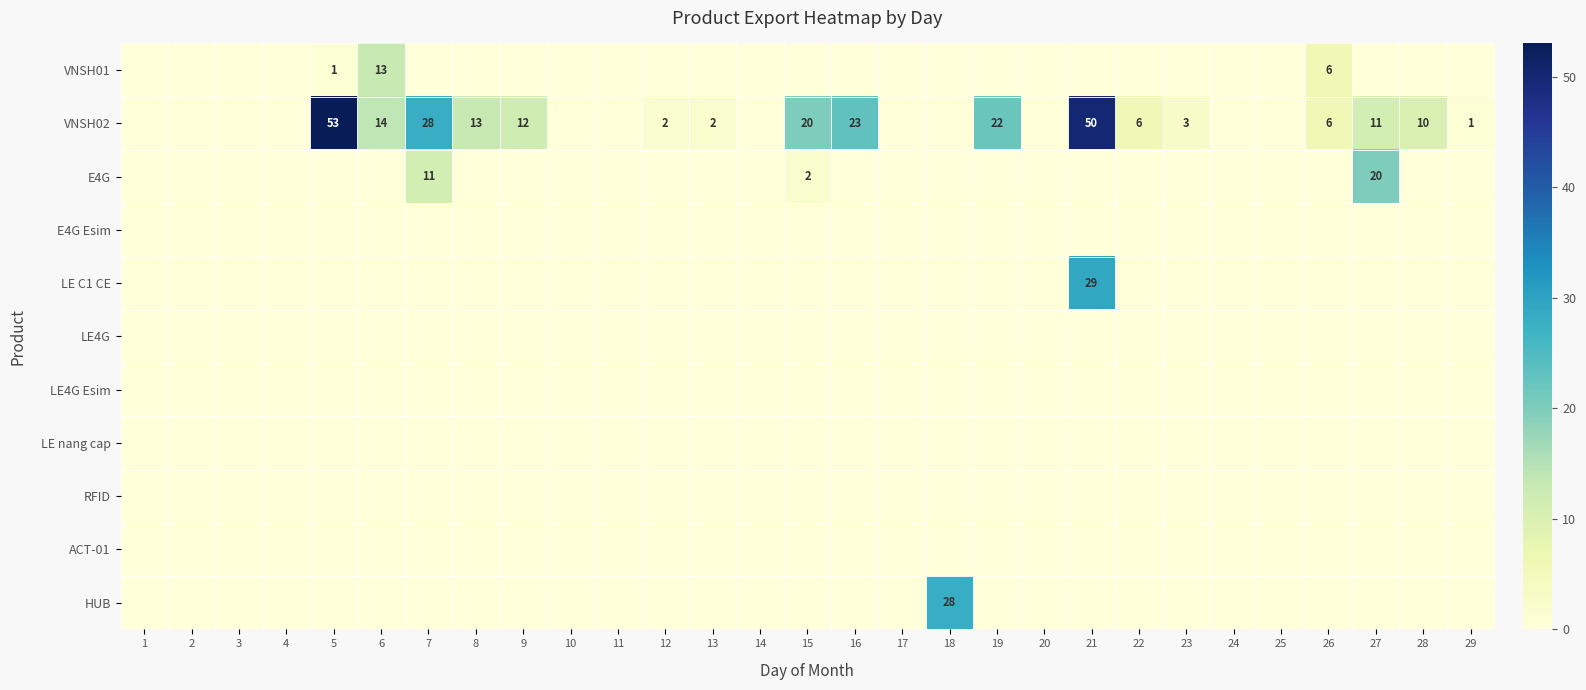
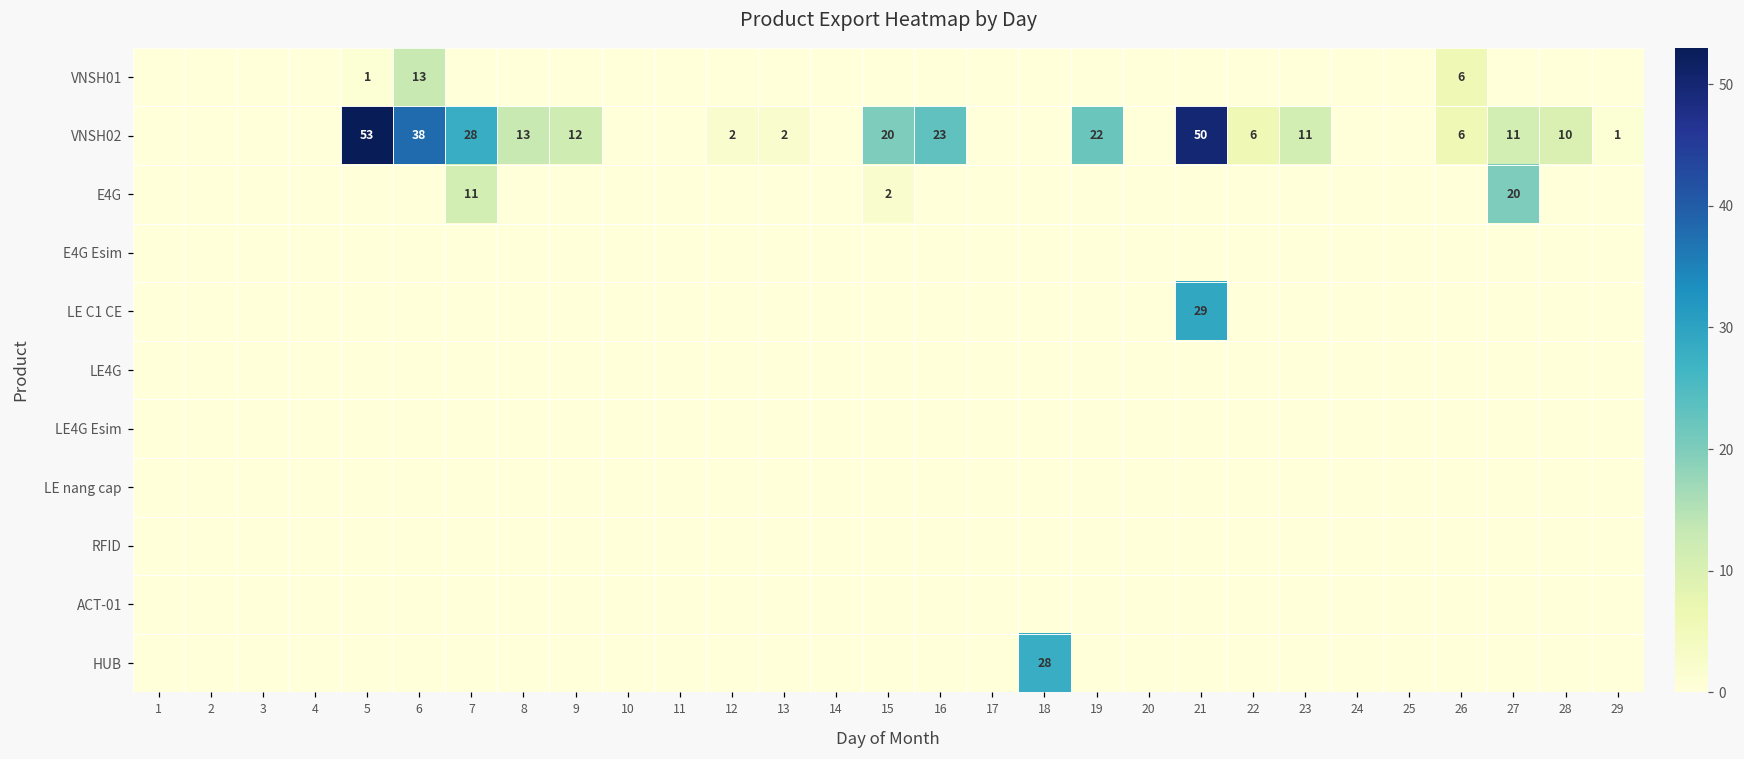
VNSH02, 6: 14 -> 38
VNSH02, 23: 3 -> 11
